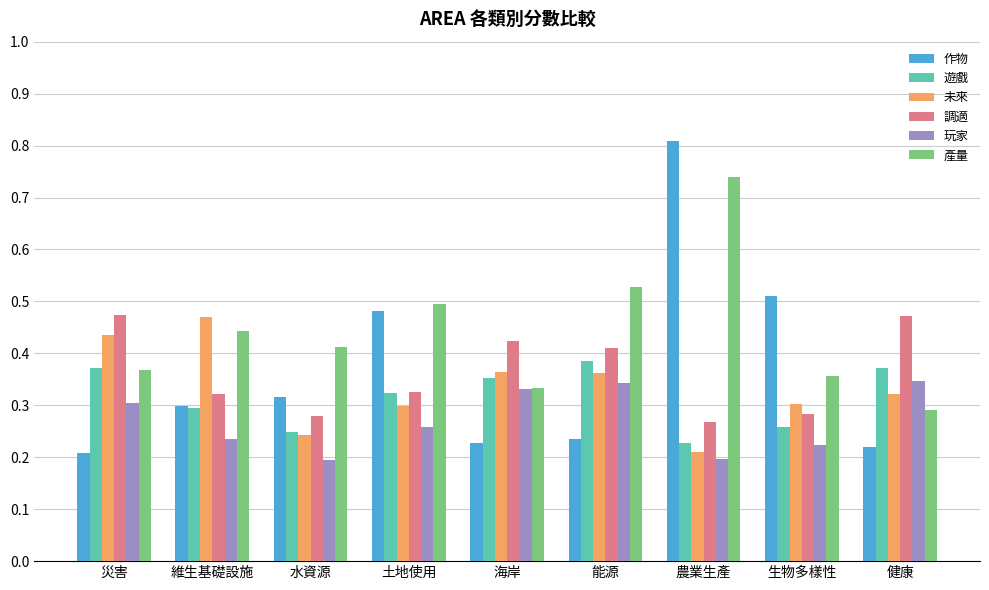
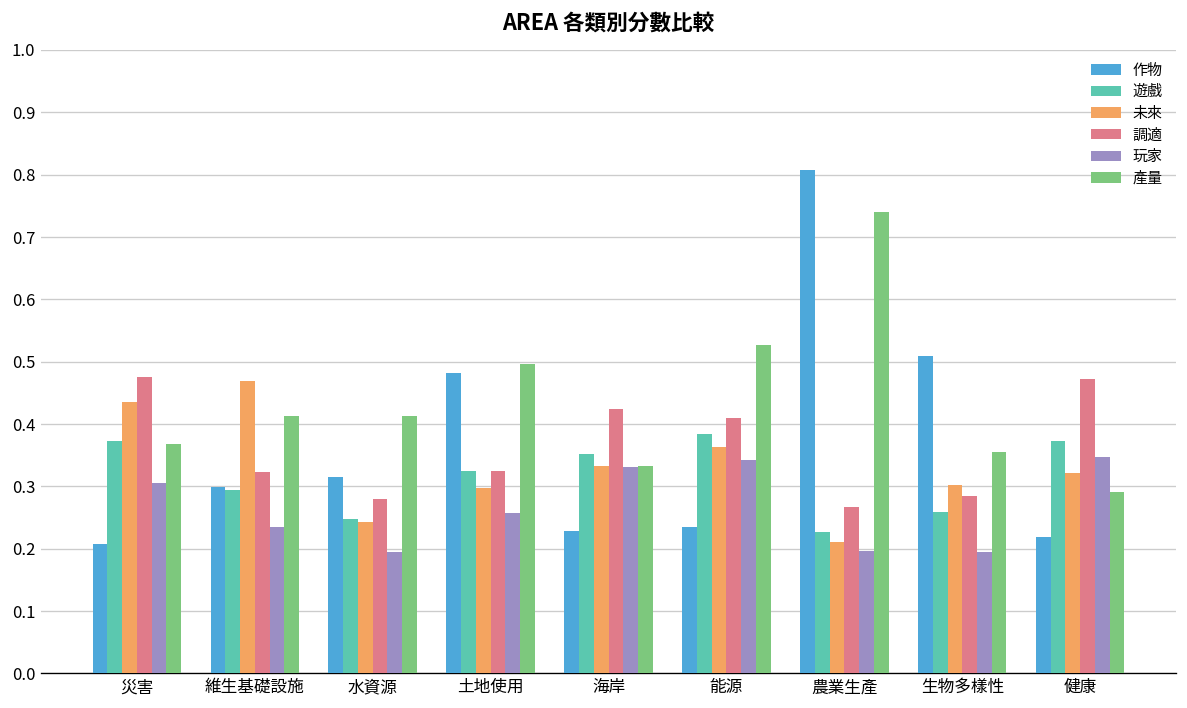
產量, 維生基礎設施: 0.44 -> 0.41
未來, 海岸: 0.36 -> 0.33
玩家, 生物多樣性: 0.22 -> 0.19
